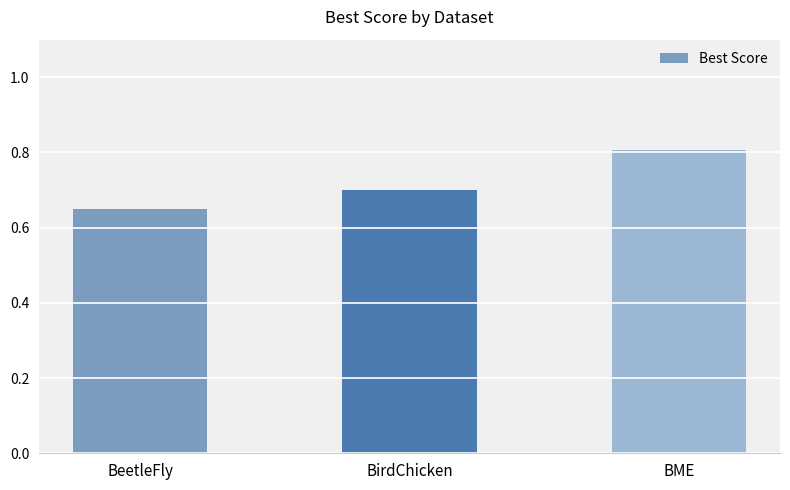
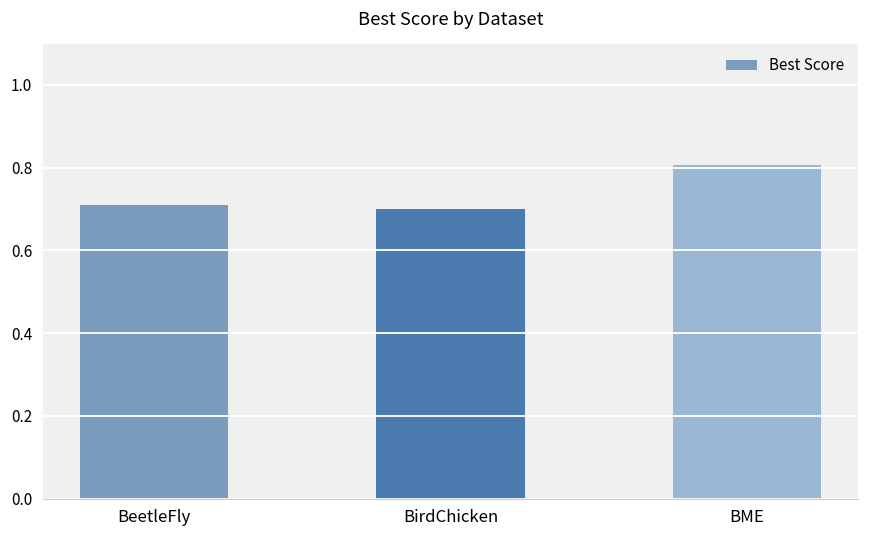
BeetleFly: 0.65 -> 0.71
